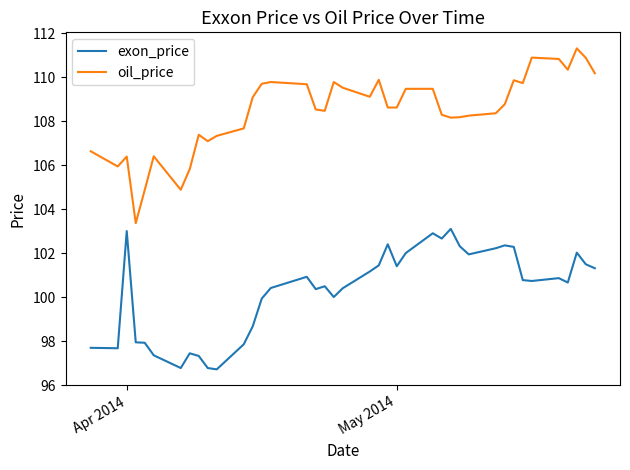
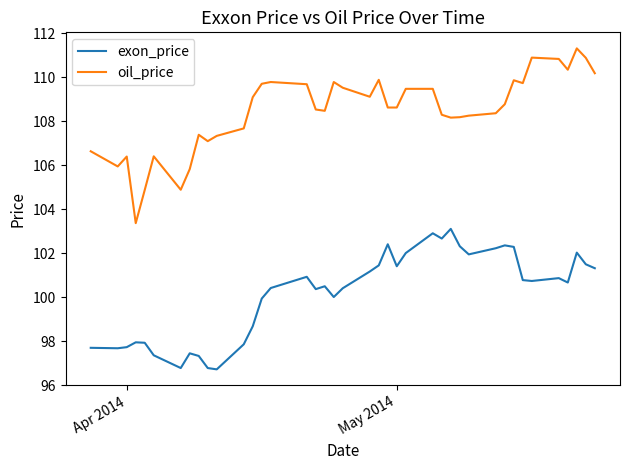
exon_price, Apr 2014: 103.0 -> 97.7
